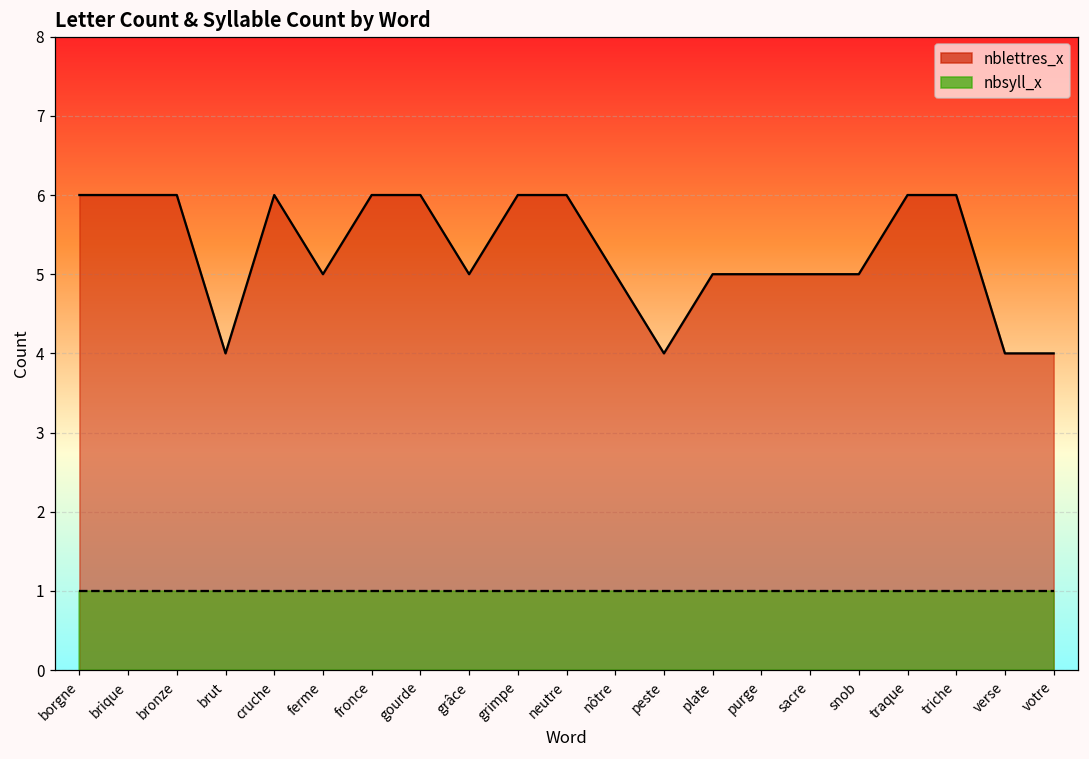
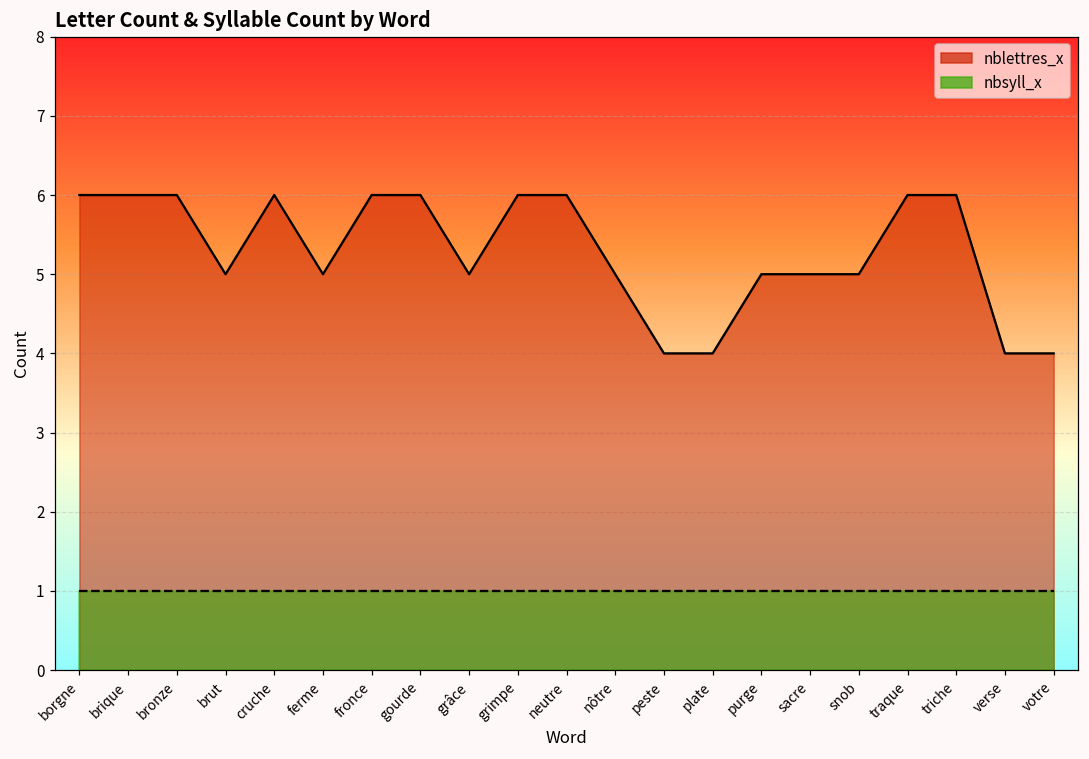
nblettres_x, brut: 4 -> 5
nblettres_x, plate: 5 -> 4
